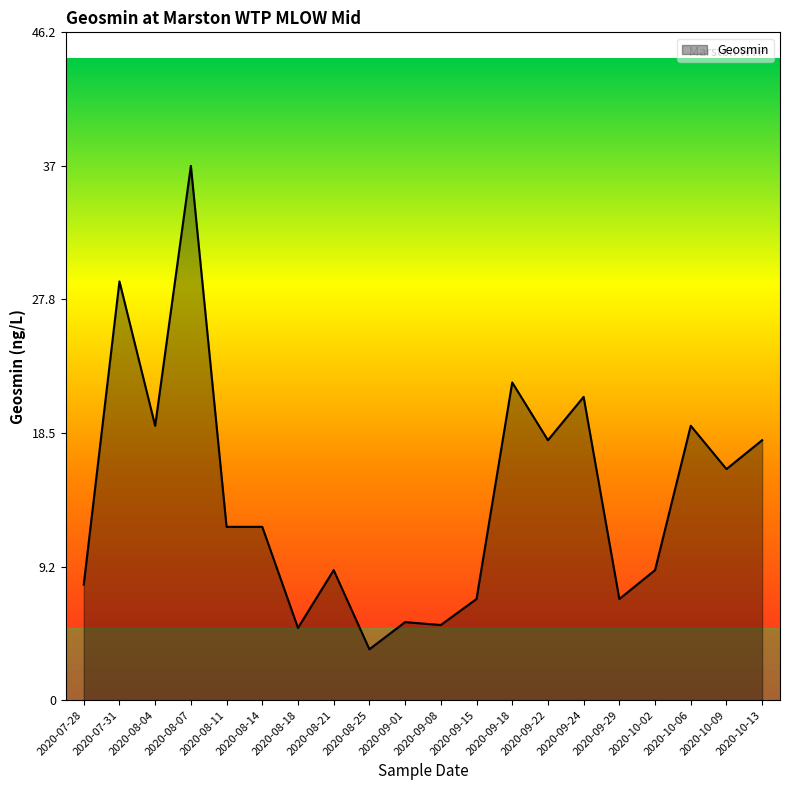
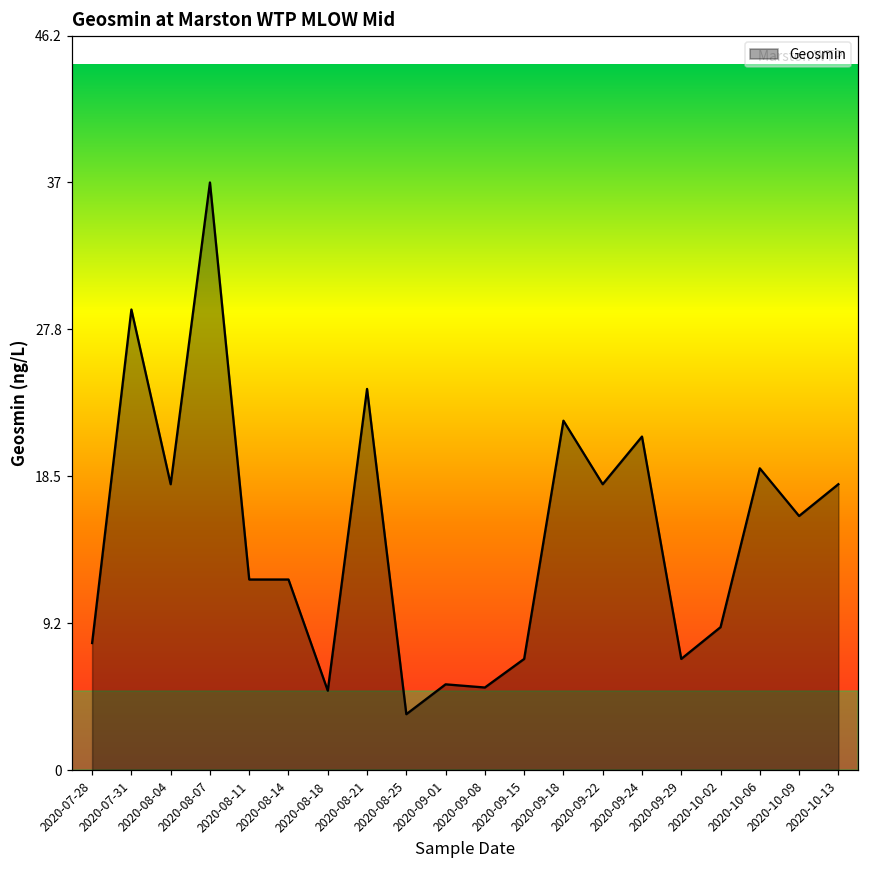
2020-08-04: 19 -> 18
2020-08-21: 9 -> 24
